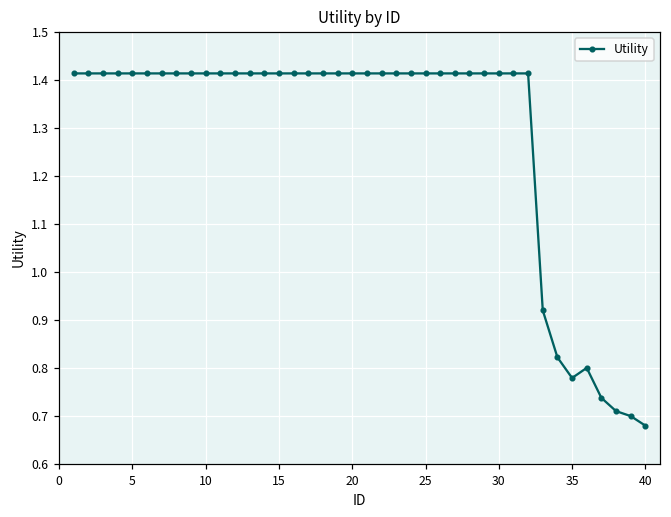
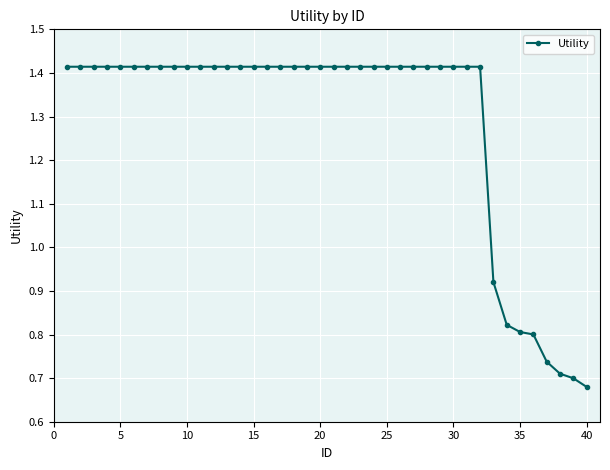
35: 0.78 -> 0.81
